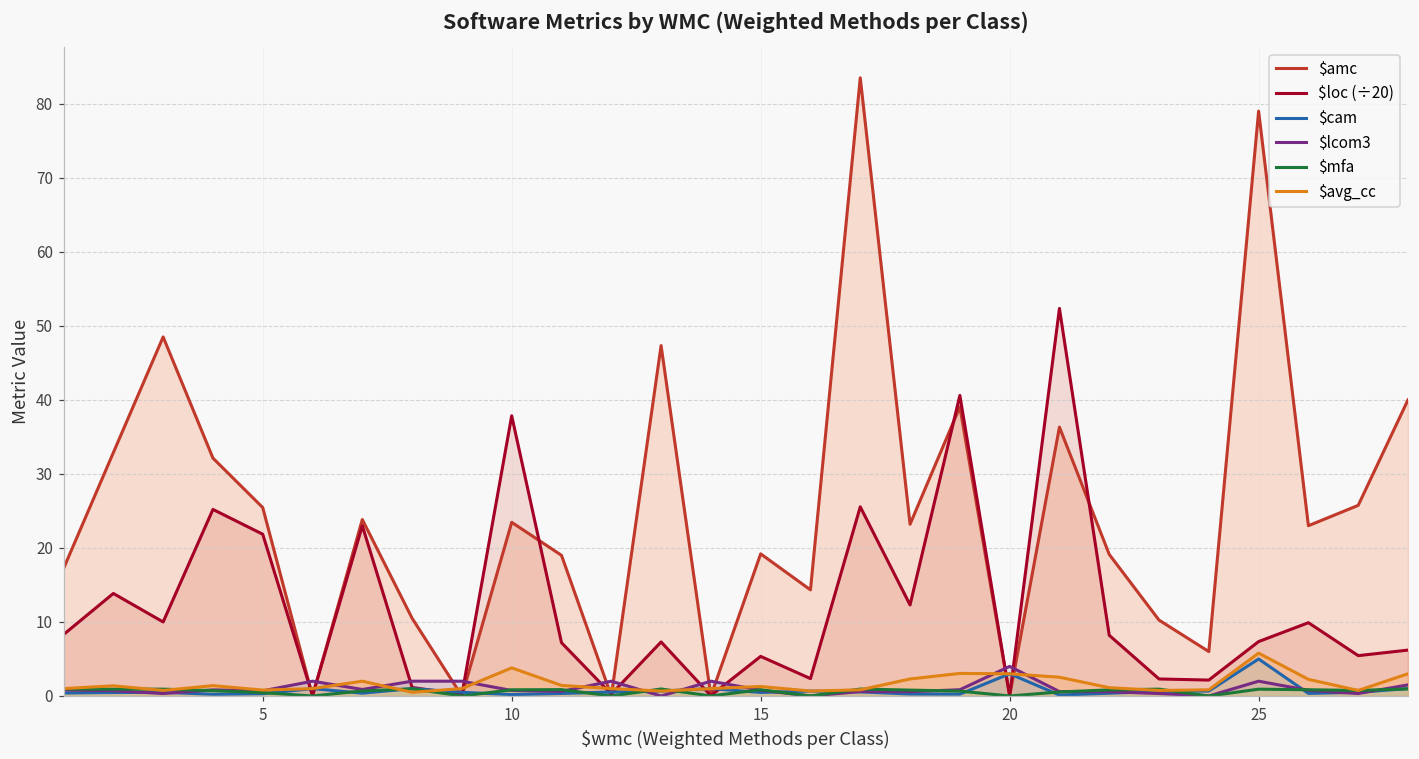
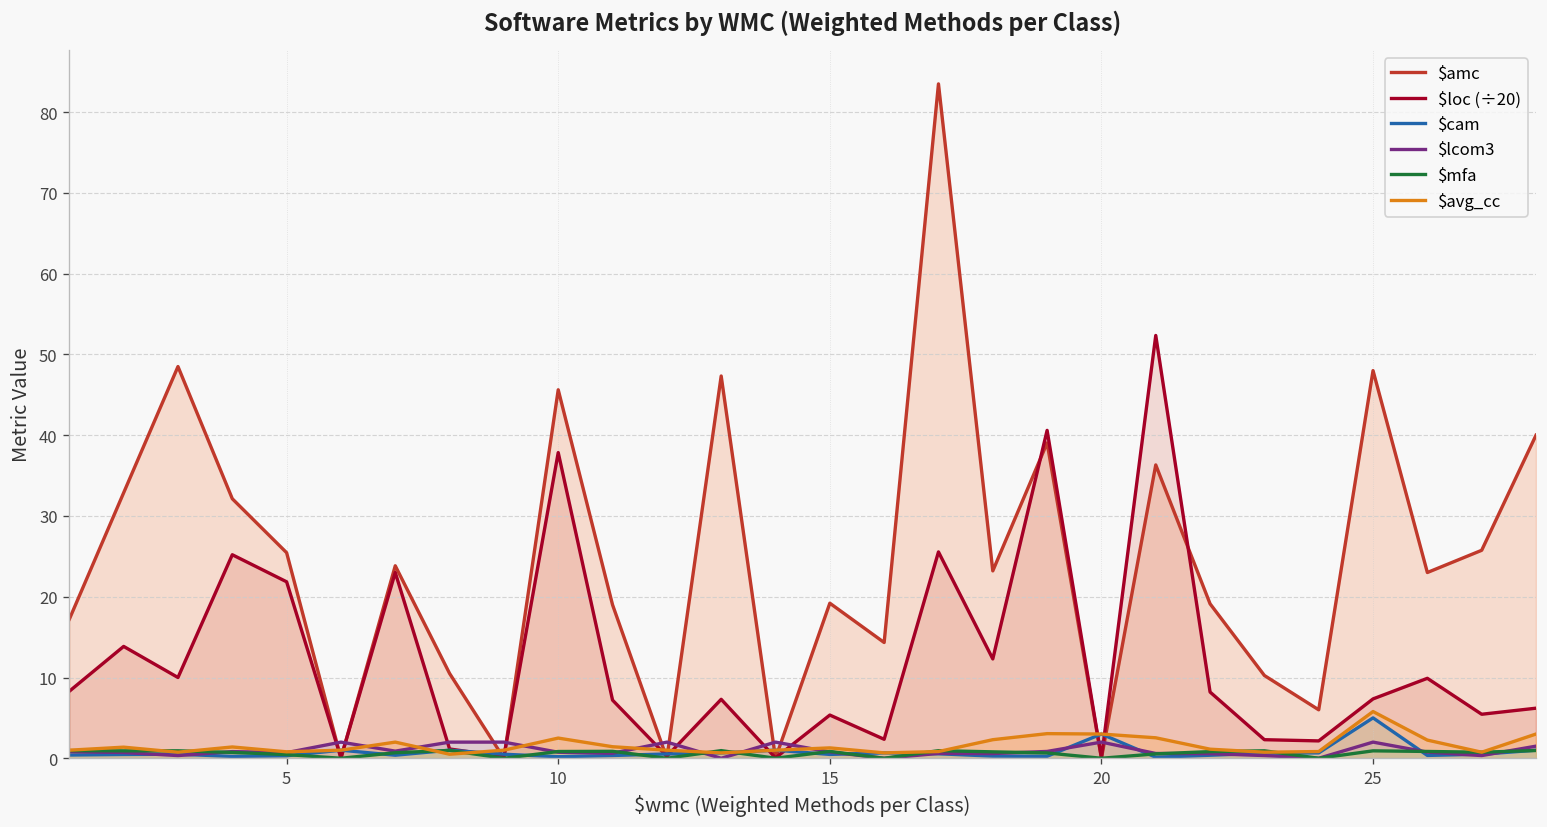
$amc, 10: 23 -> 46
$avg_cc, 10: 4 -> 3
$lcom3, 20: 4 -> 2
$amc, 25: 79 -> 48
